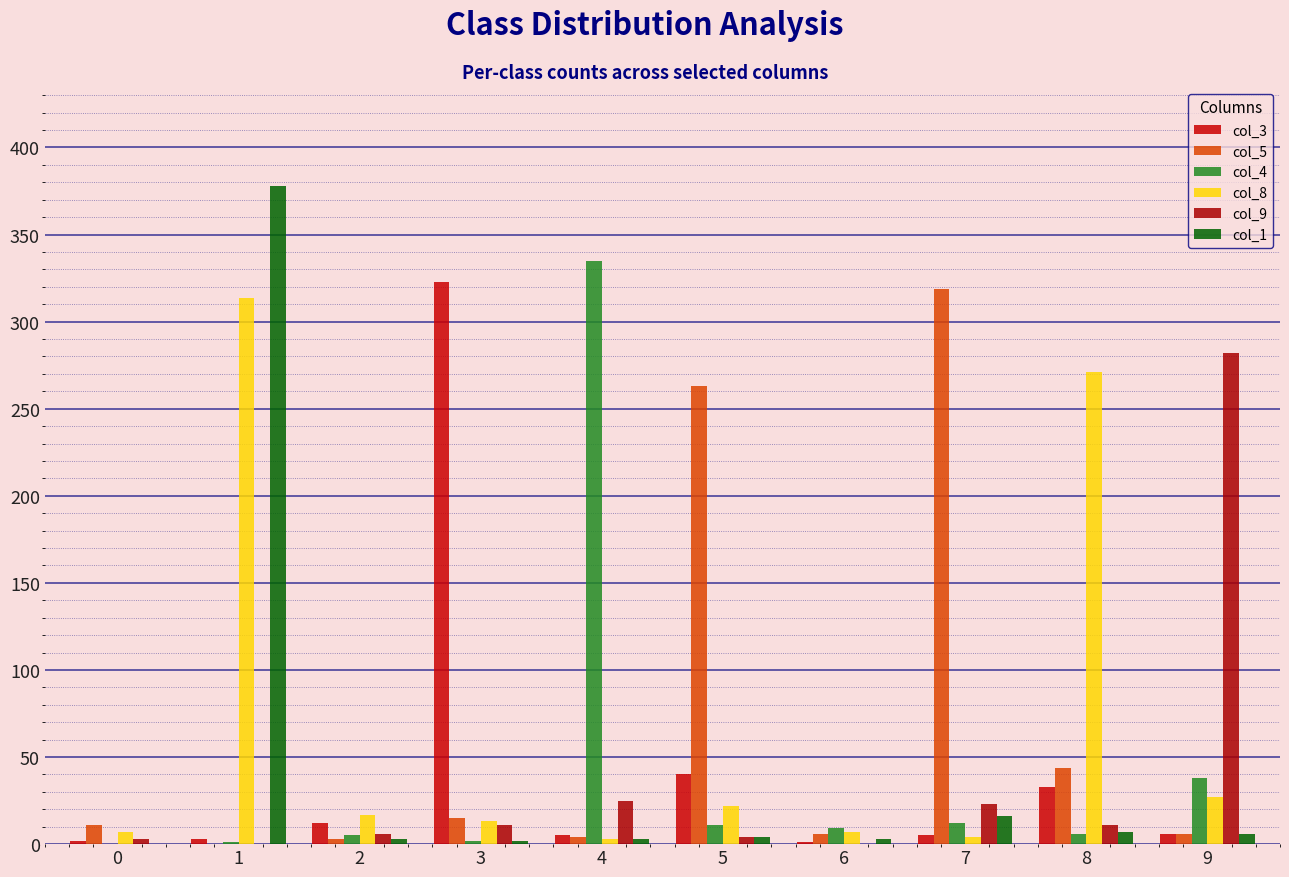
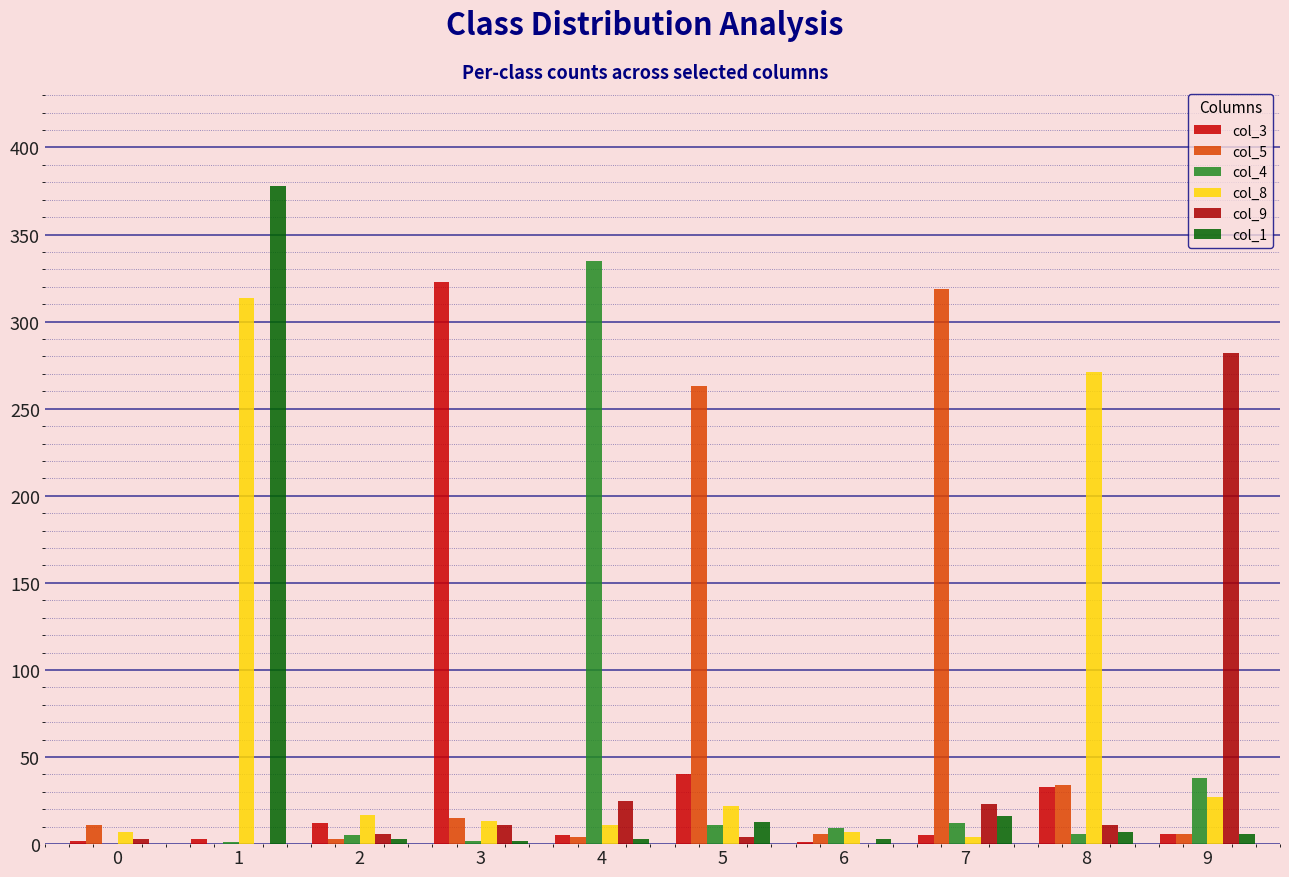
col_8, 4: 3 -> 11
col_1, 5: 4 -> 13
col_5, 8: 44 -> 34
